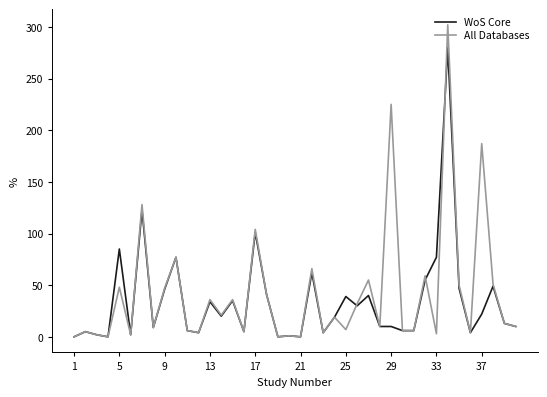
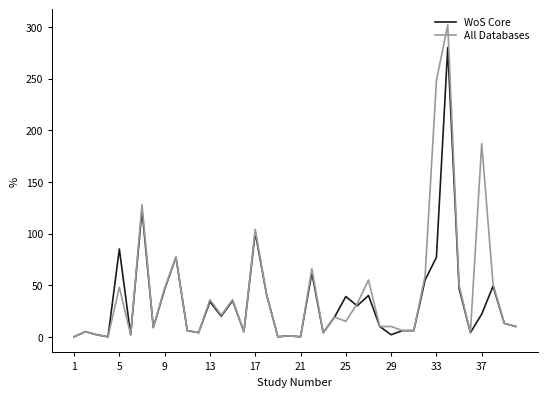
All Databases, 25: 7 -> 15
WoS Core, 29: 10 -> 2
All Databases, 29: 225 -> 10
All Databases, 33: 3 -> 248
